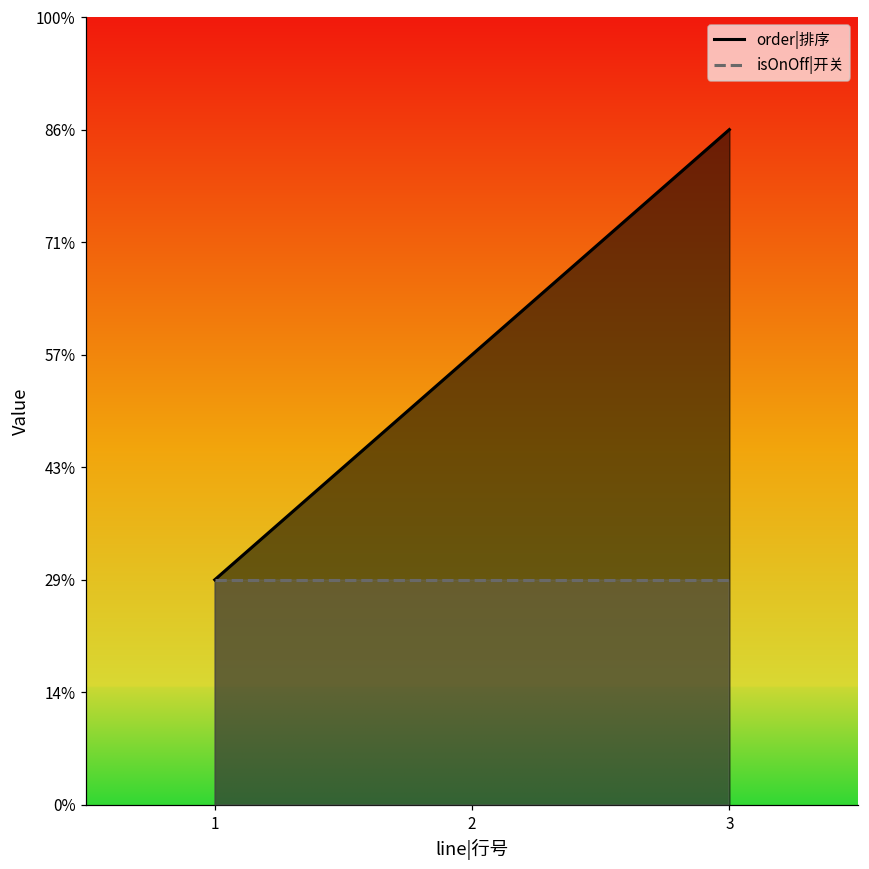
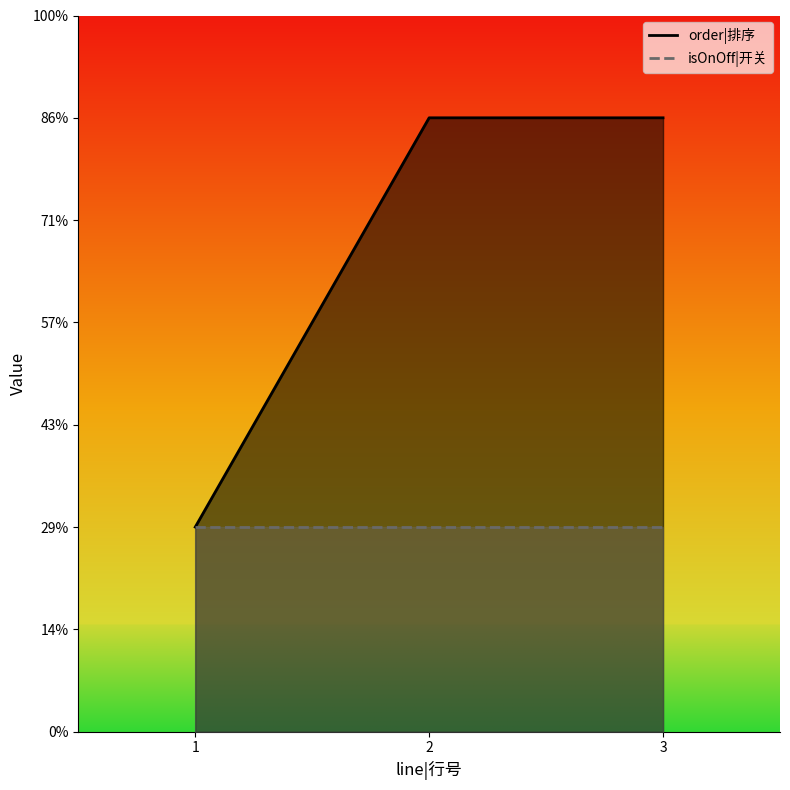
order|排序, 2: 57% -> 86%
